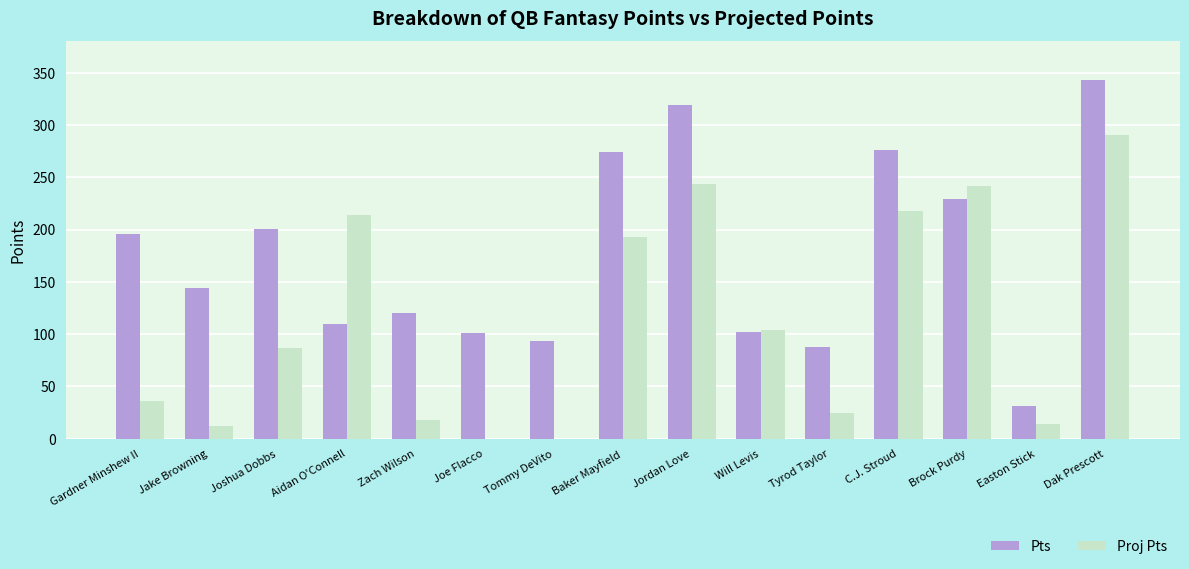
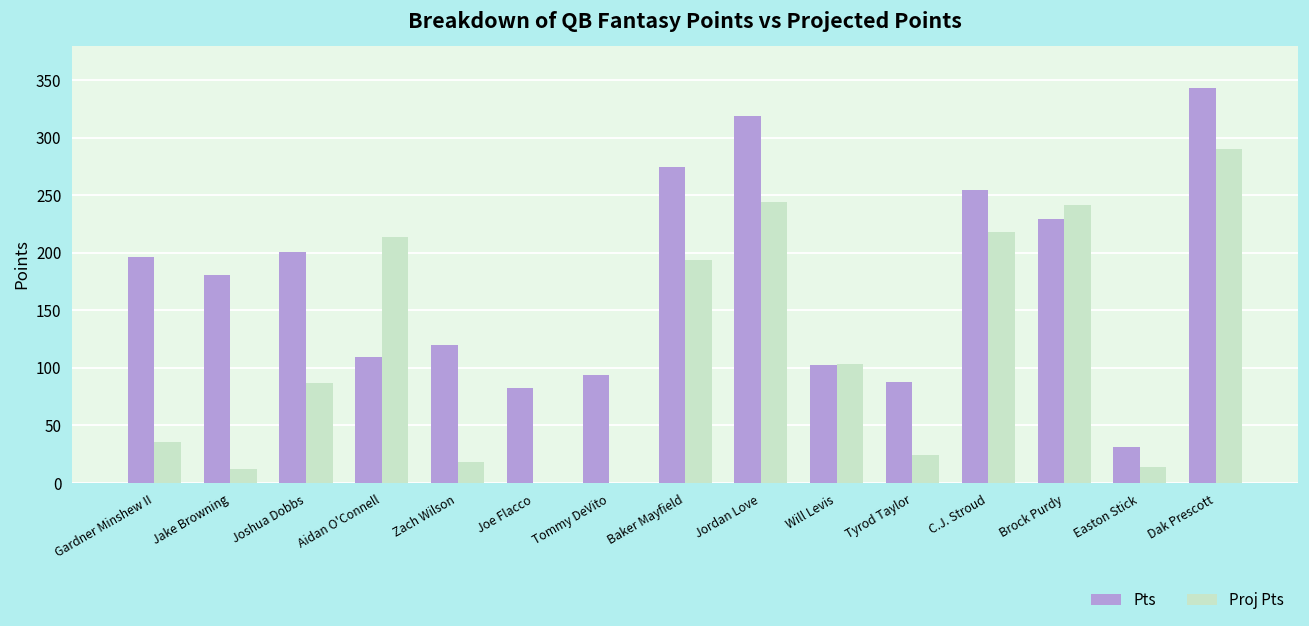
Pts, Jake Browning: 144 -> 180
Pts, Joe Flacco: 101 -> 82
Pts, C.J. Stroud: 276 -> 255
